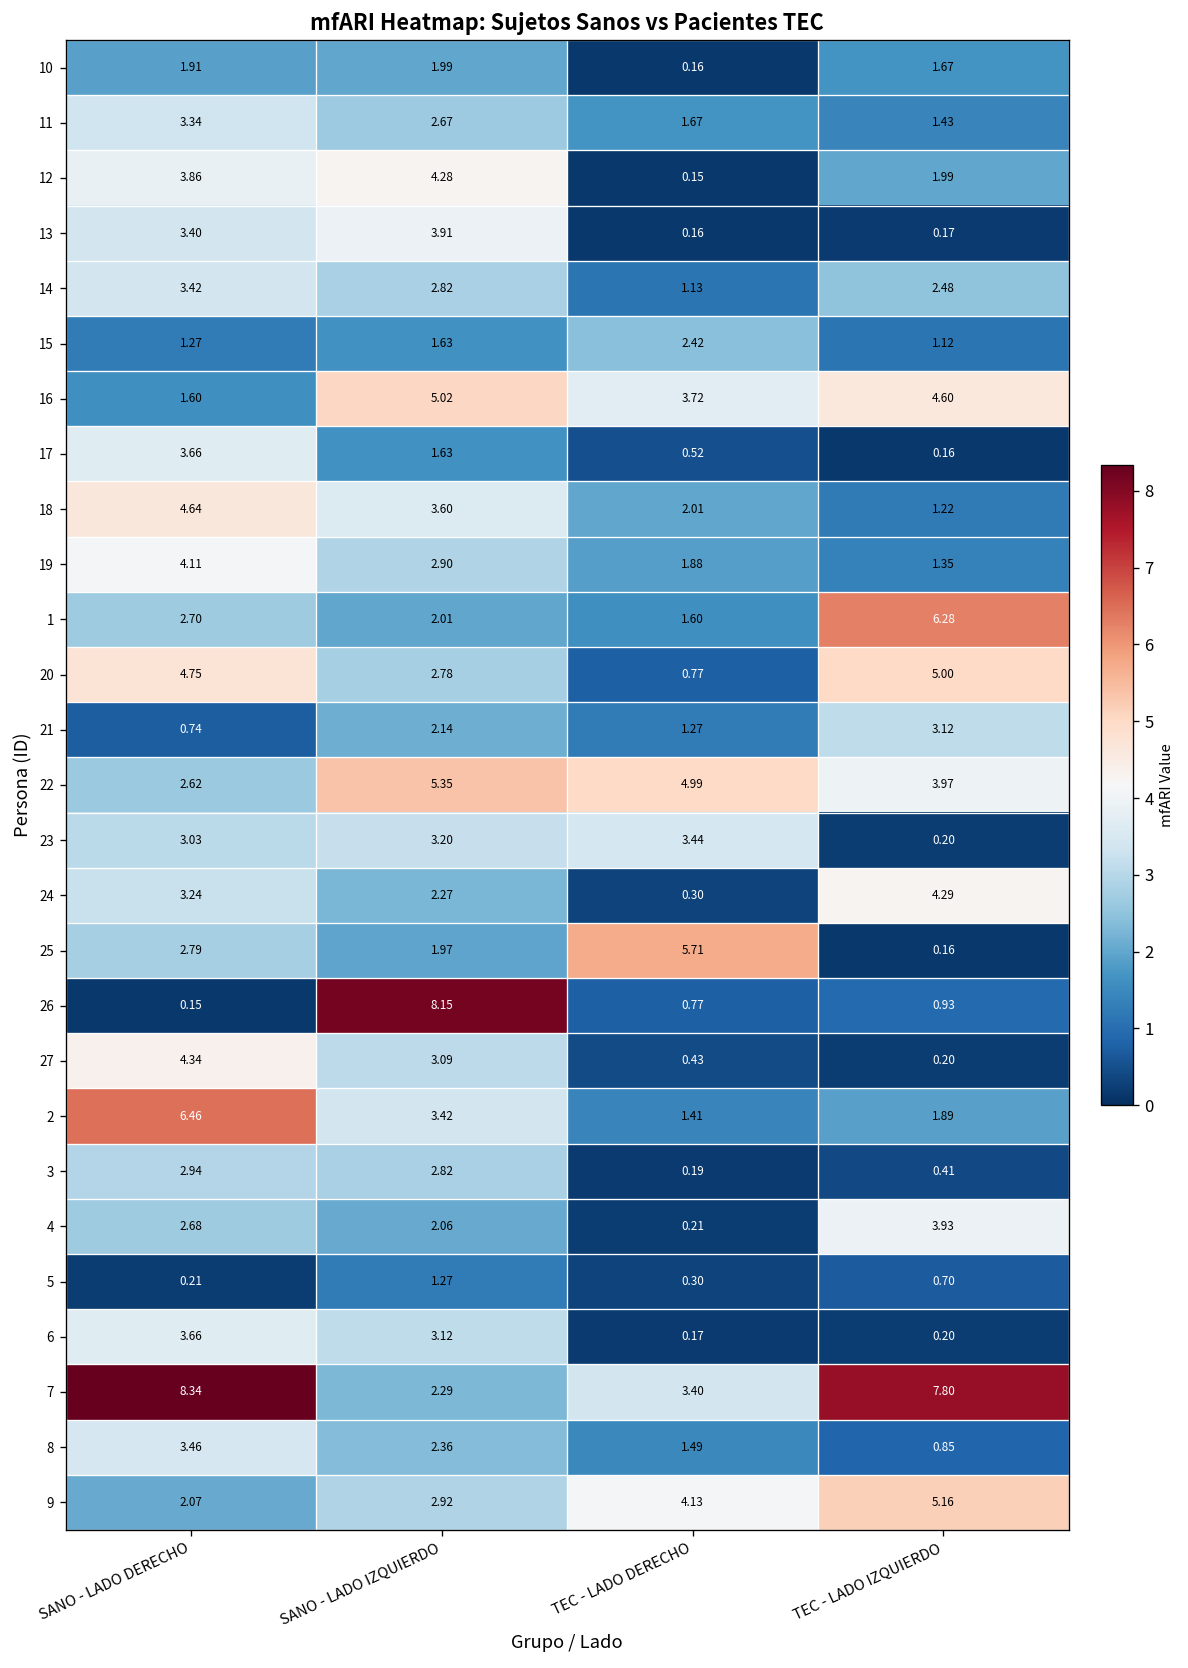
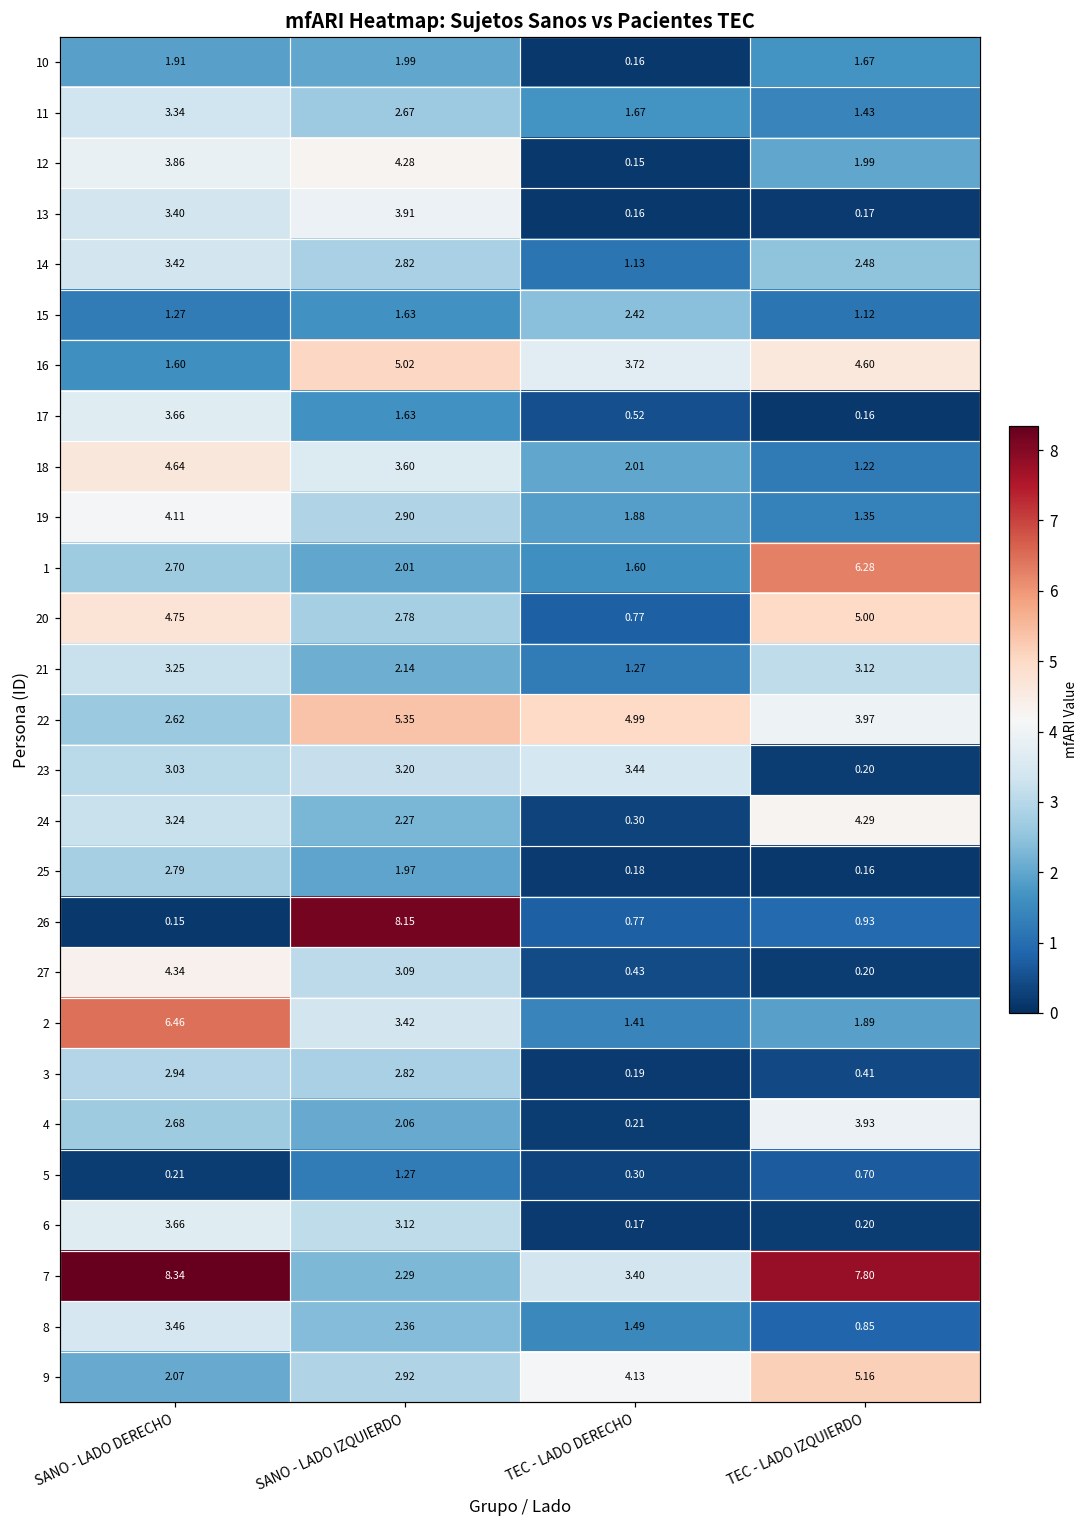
21, SANO - LADO DERECHO: 0.74 -> 3.25
25, TEC - LADO DERECHO: 5.71 -> 0.18
